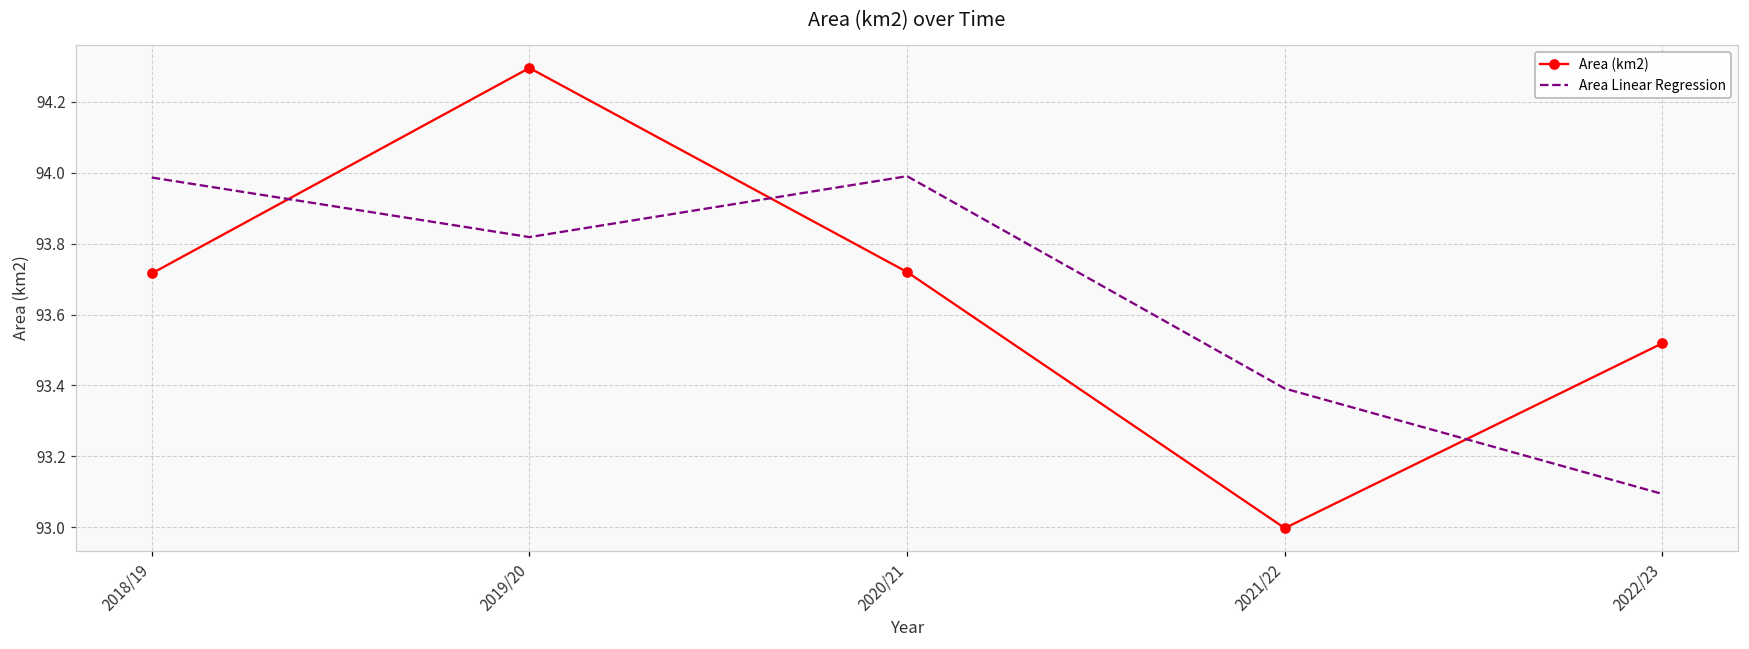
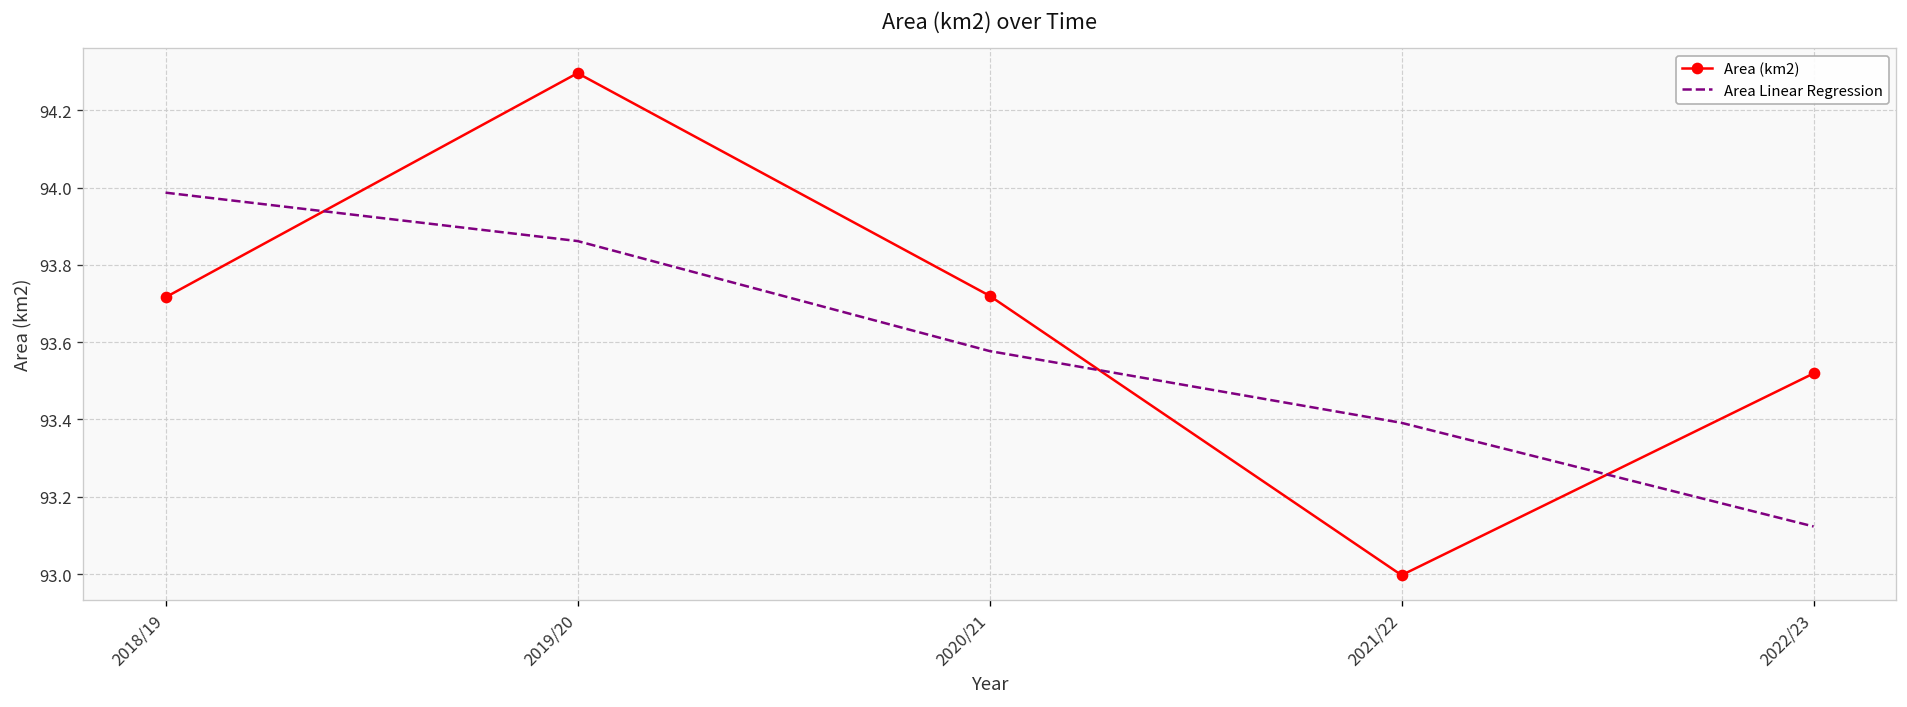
Area Linear Regression, 2019/20: 93.82 -> 93.86
Area Linear Regression, 2020/21: 93.99 -> 93.58
Area Linear Regression, 2022/23: 93.09 -> 93.12
